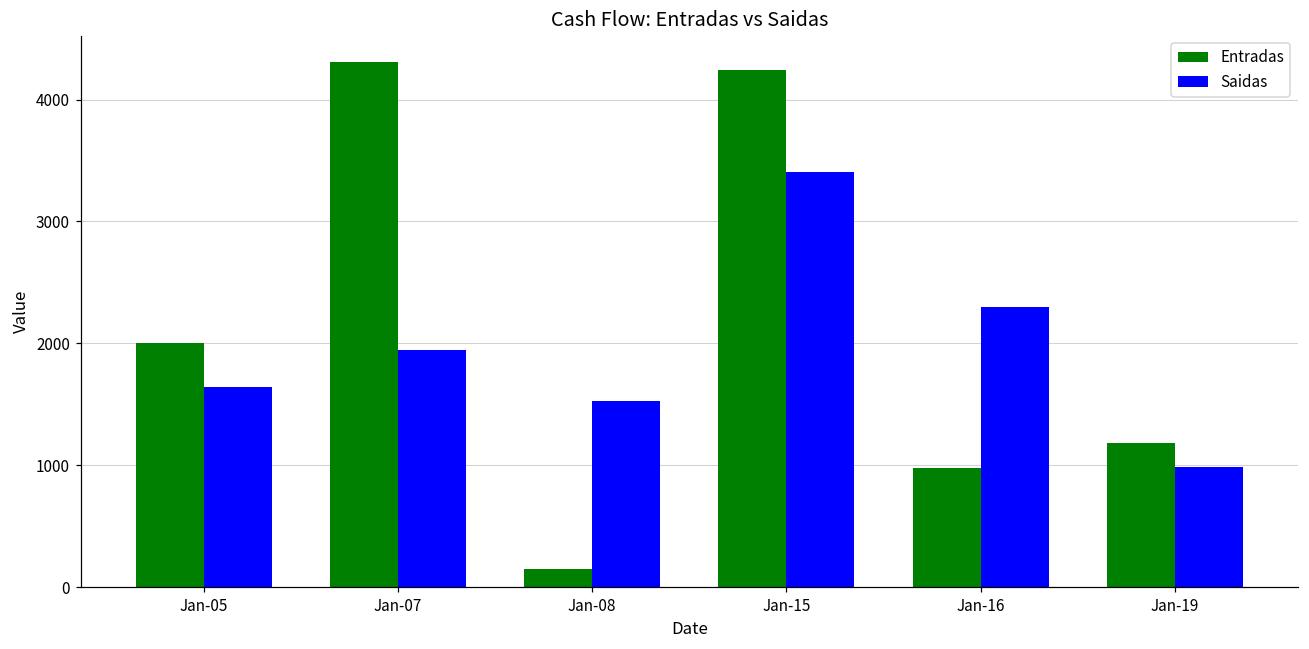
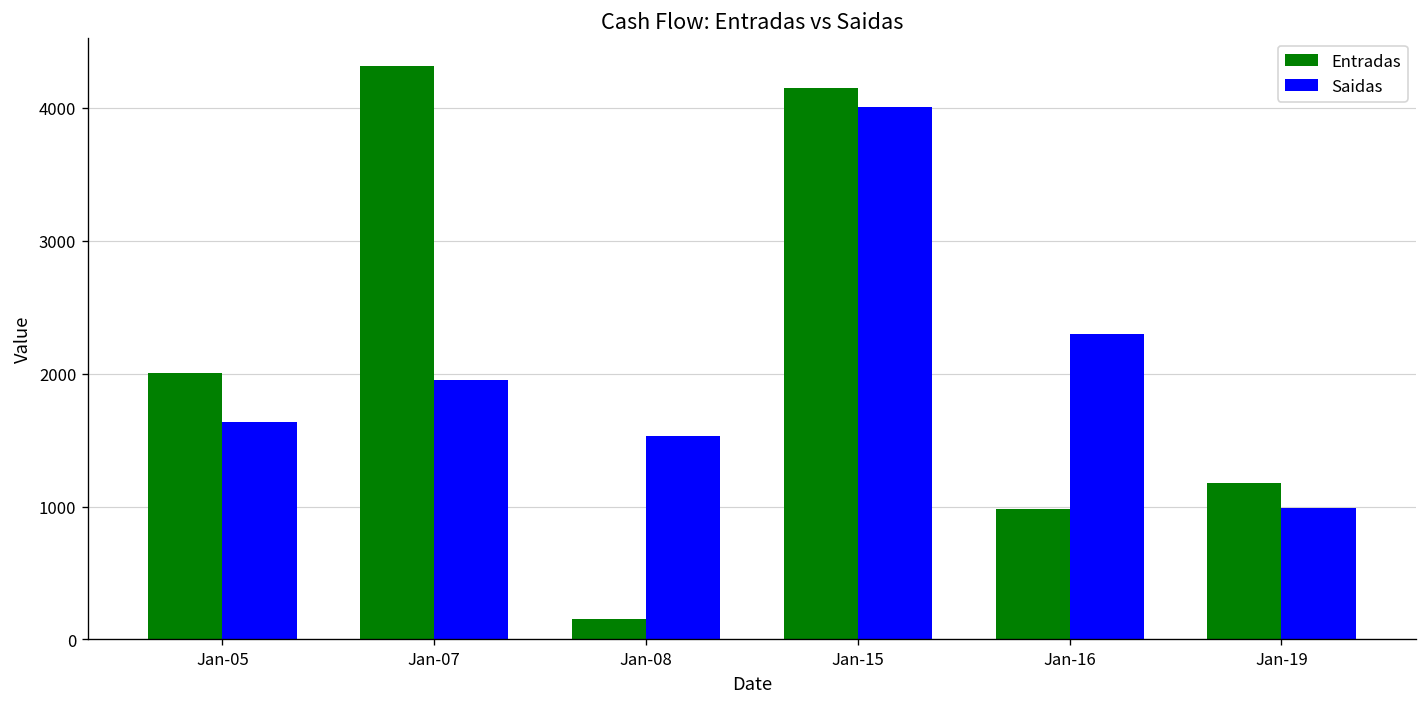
Entradas, Jan-15: 4240 -> 4150
Saidas, Jan-15: 3410 -> 4010
